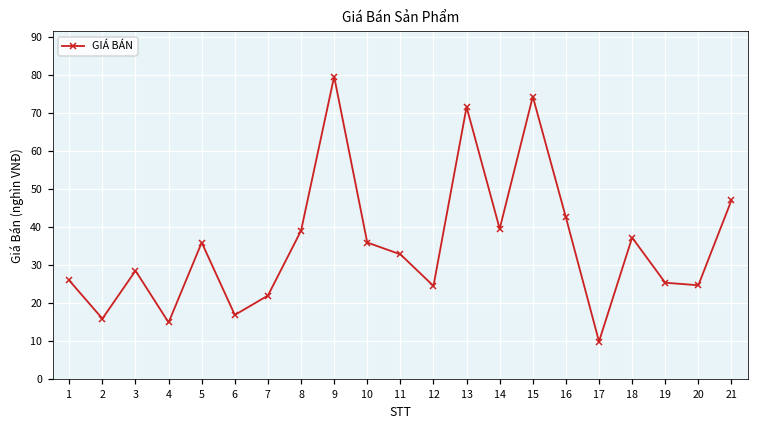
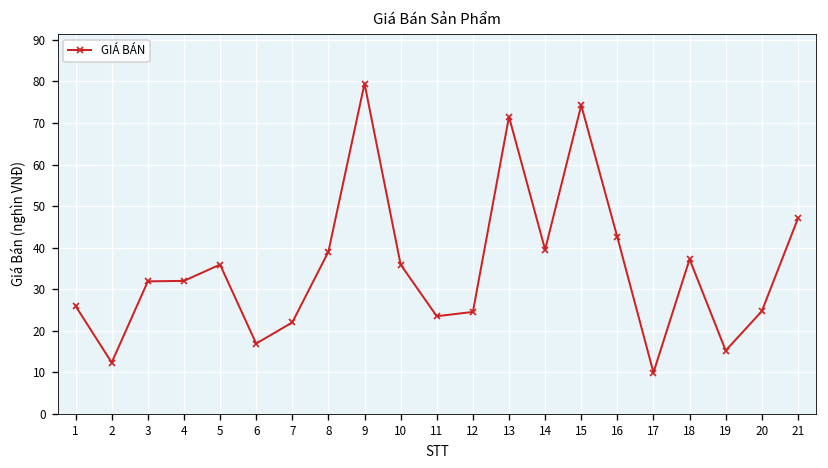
2: 16 -> 12
3: 29 -> 32
4: 15 -> 32
11: 33 -> 23
19: 25 -> 15
